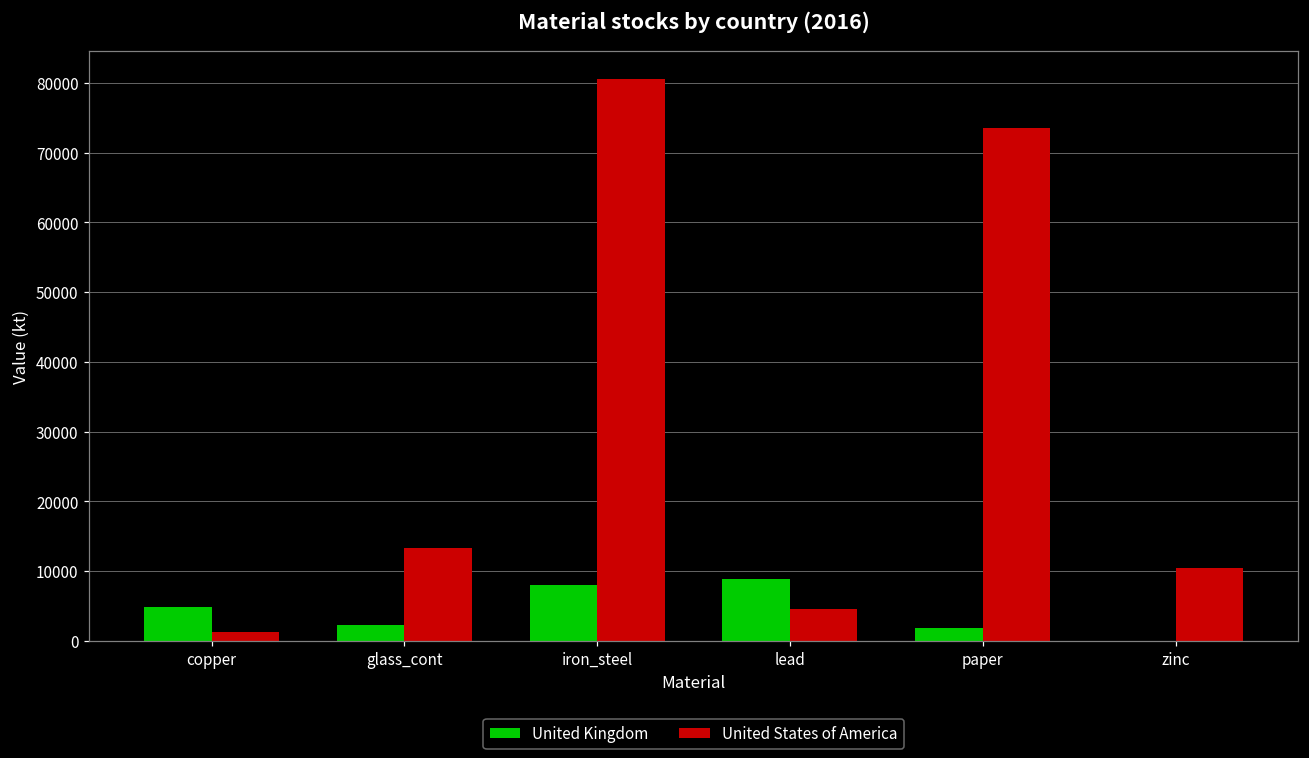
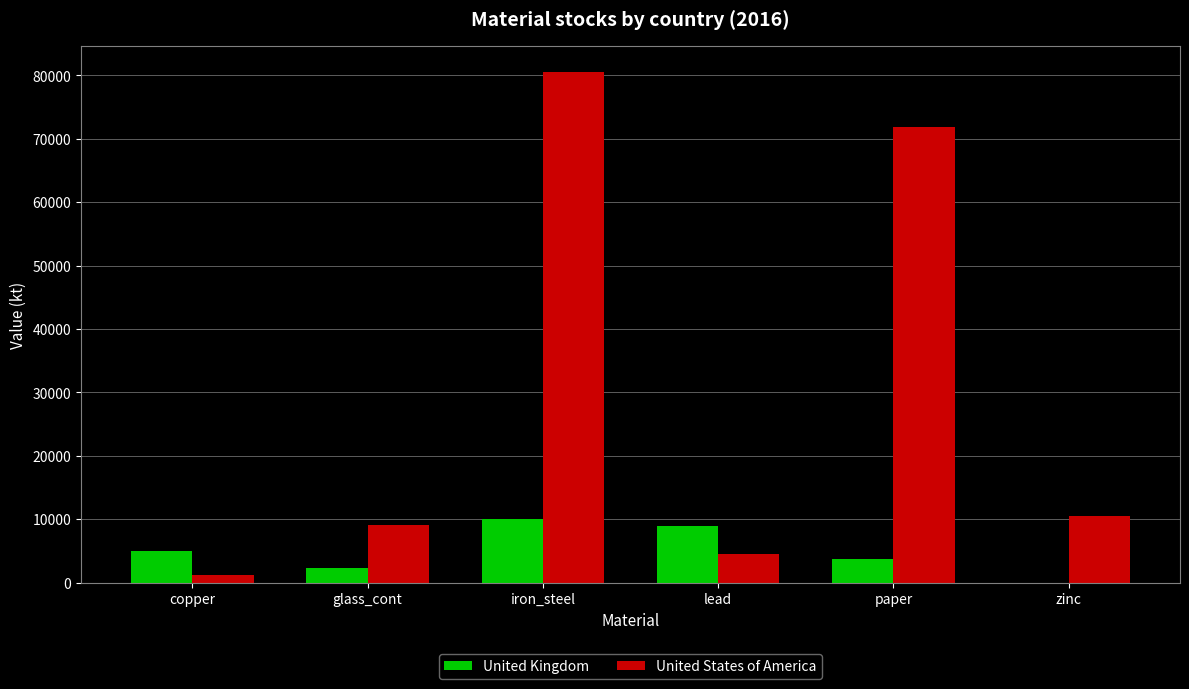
United States of America, glass_cont: 13000 -> 9000
United Kingdom, iron_steel: 8000 -> 10000
United Kingdom, paper: 2000 -> 4000
United States of America, paper: 74000 -> 72000
